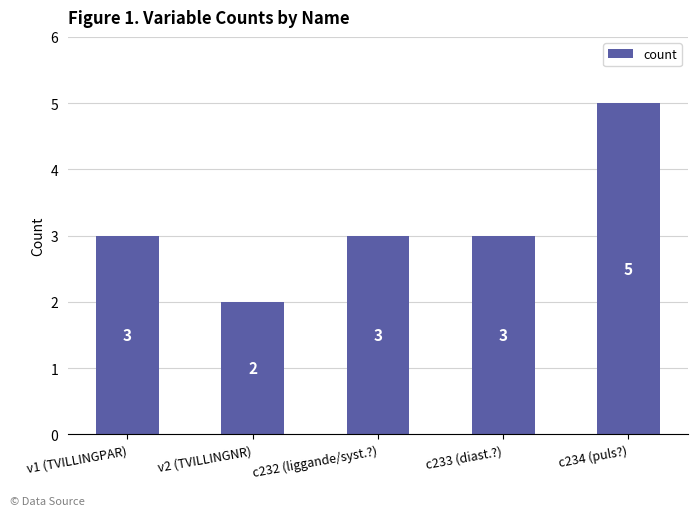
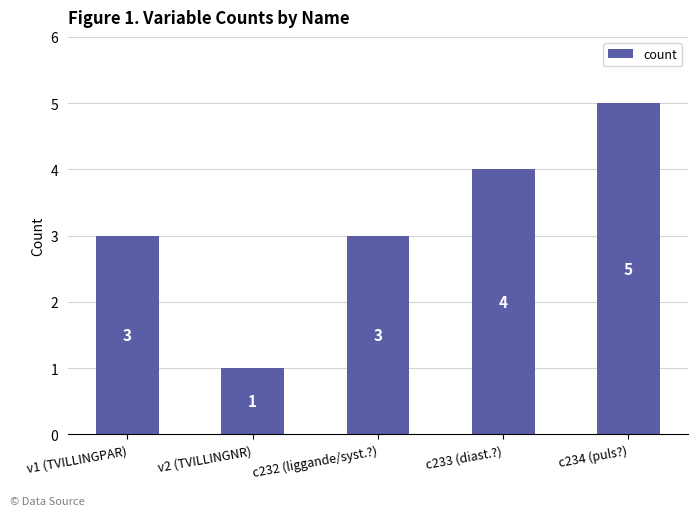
v2 (TVILLINGNR): 2 -> 1
c233 (diast.?): 3 -> 4
